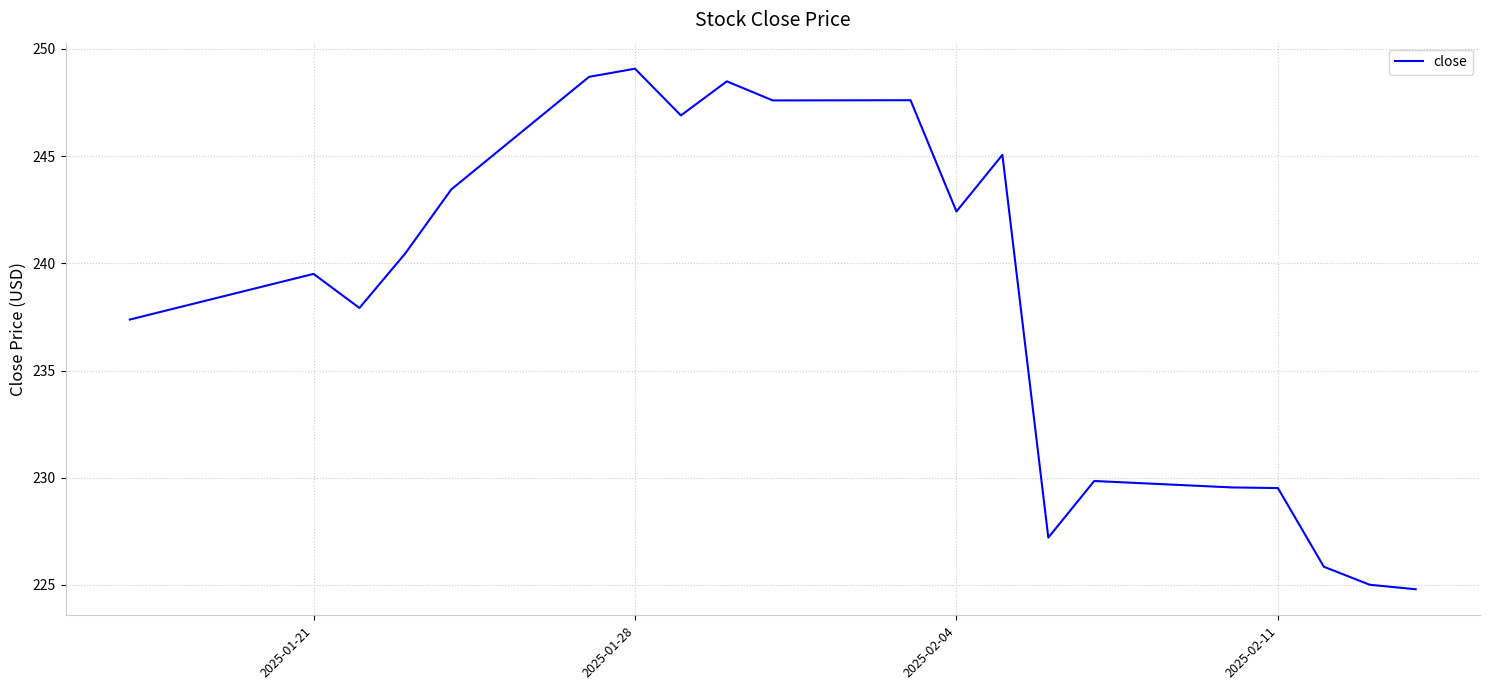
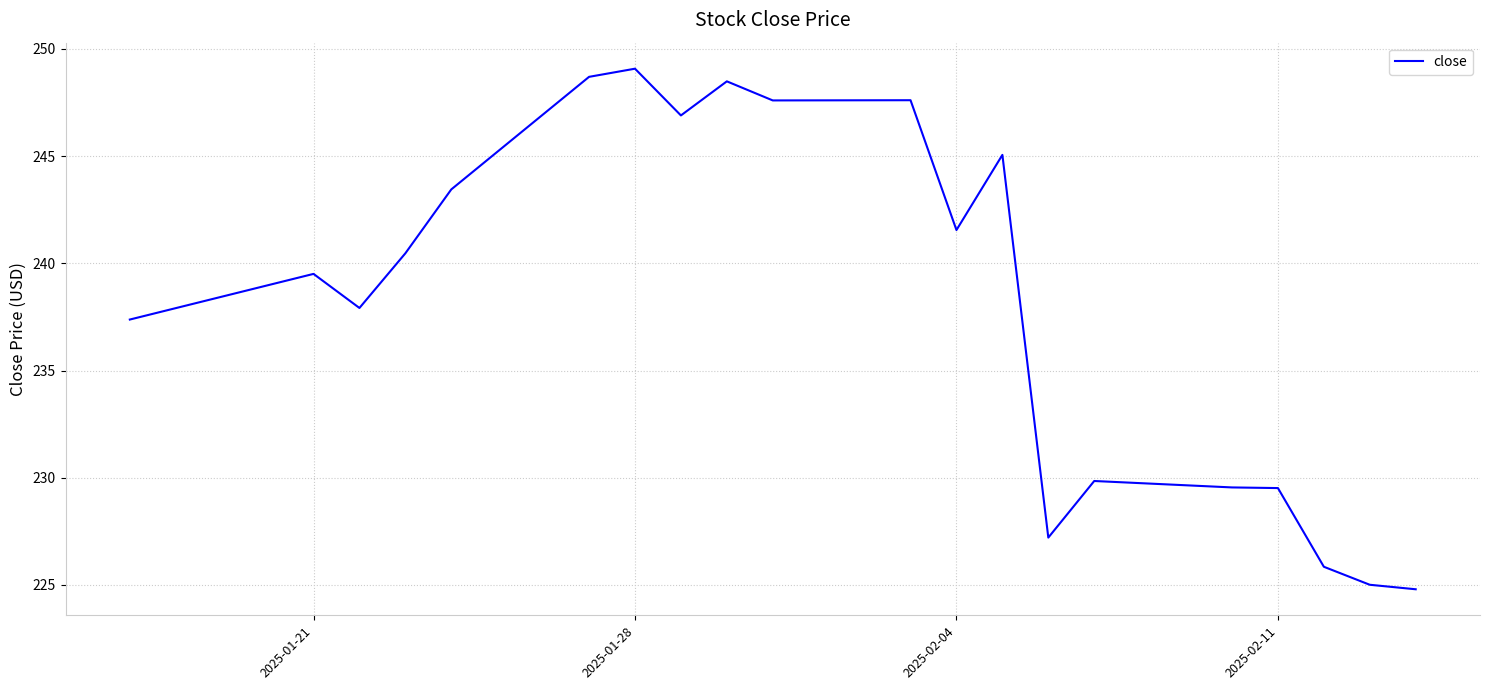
2025-02-04: 242.4 -> 241.6
